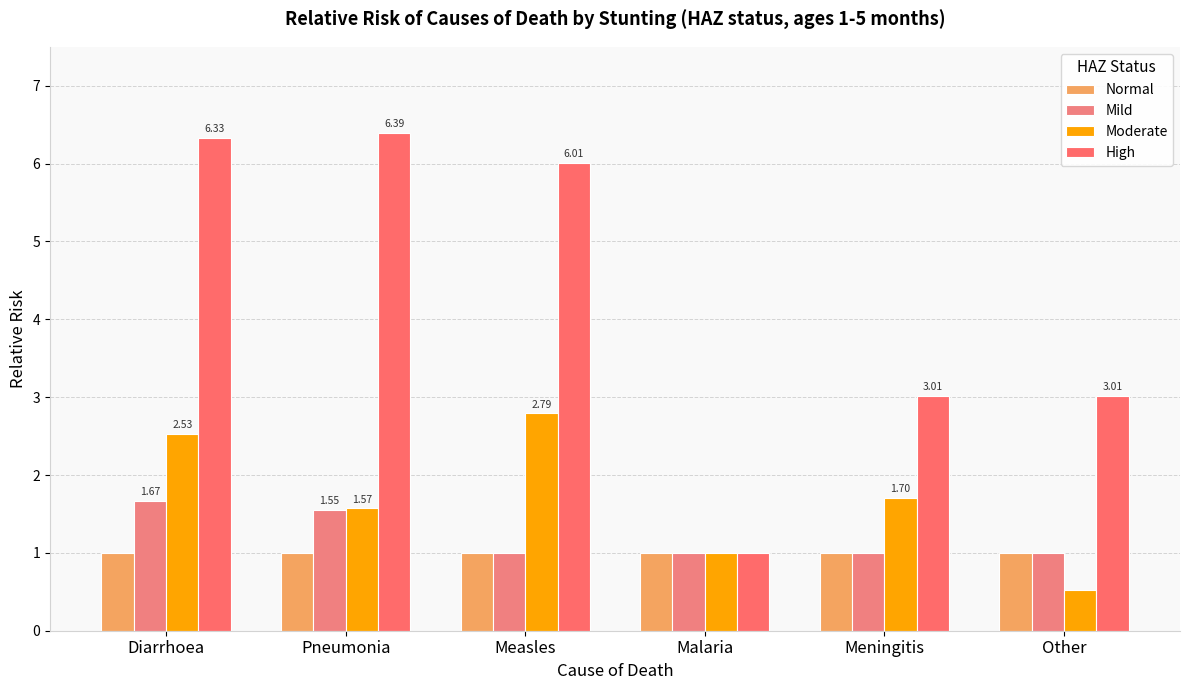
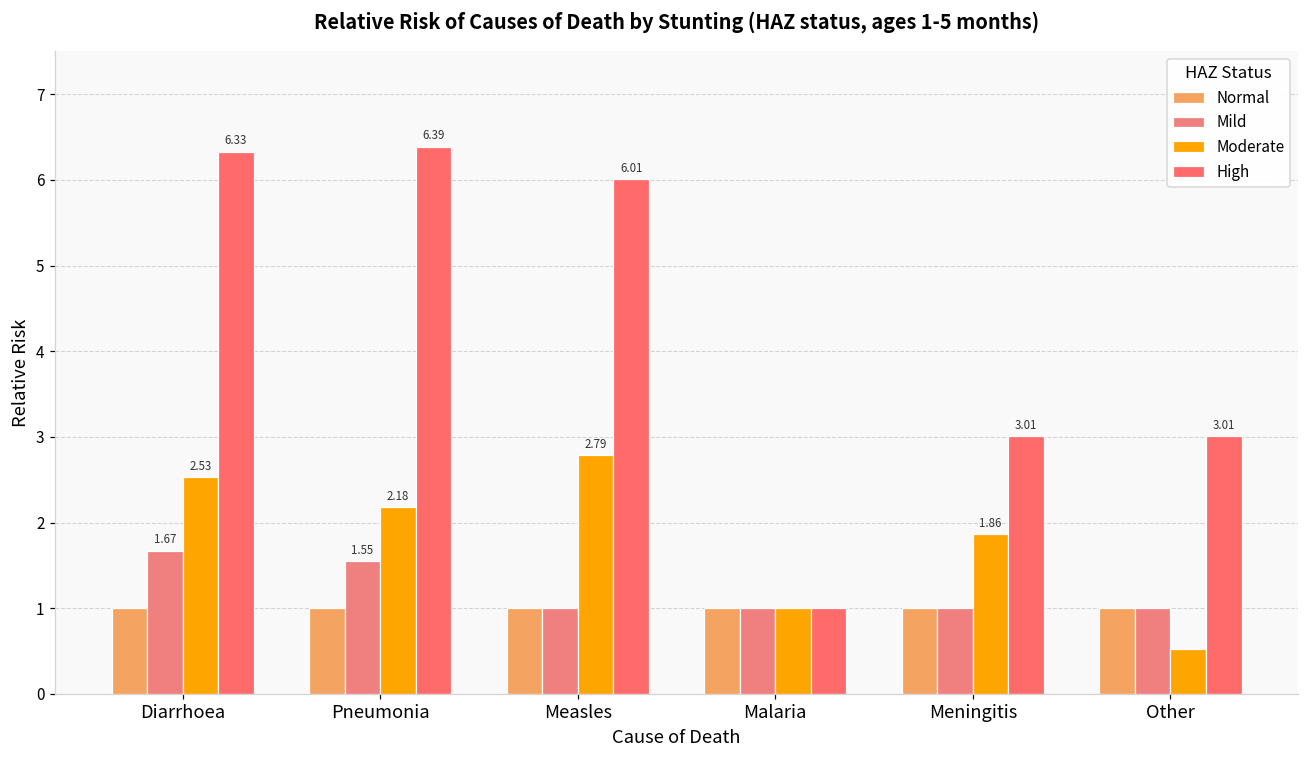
Moderate, Pneumonia: 1.57 -> 2.18
Moderate, Meningitis: 1.70 -> 1.86
